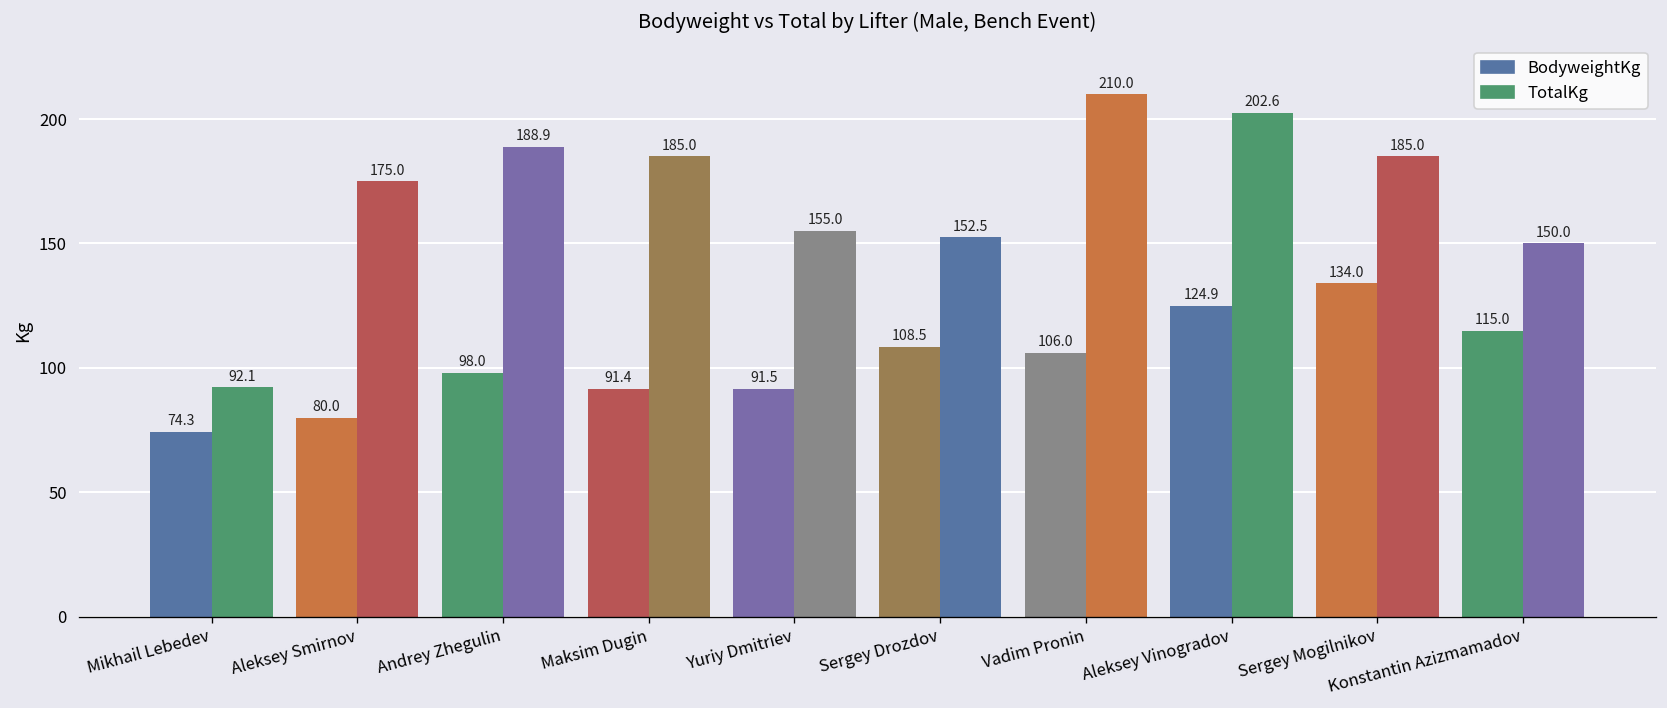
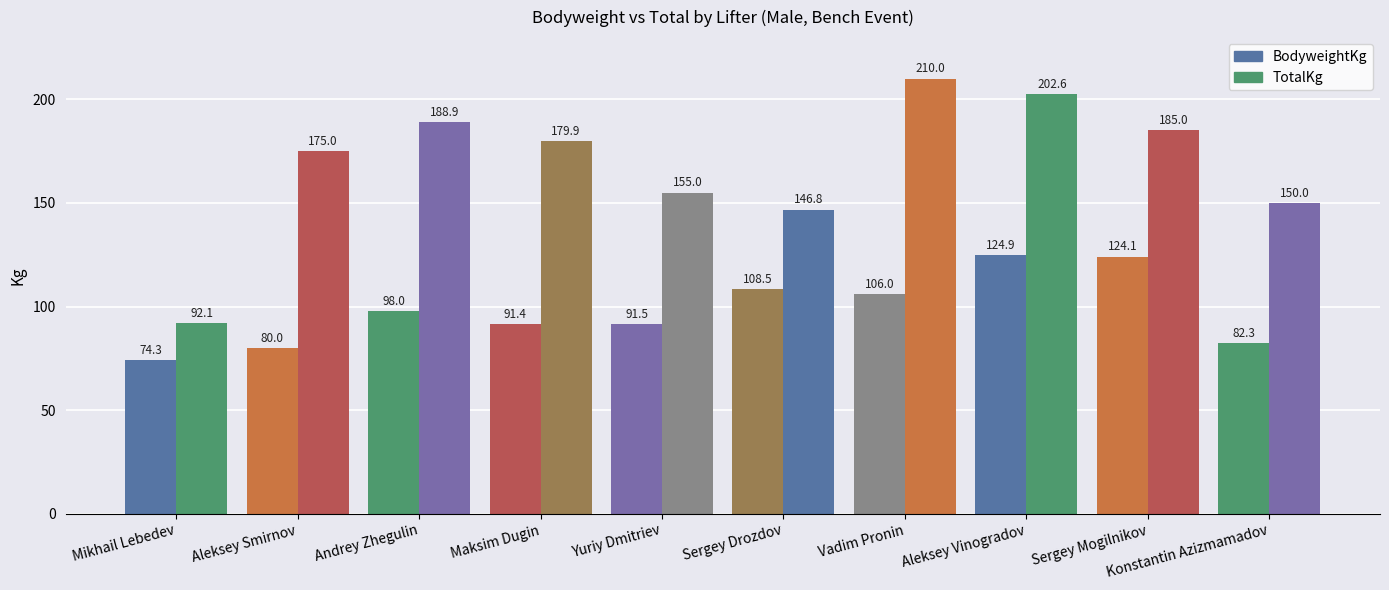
TotalKg, Maksim Dugin: 185.0 -> 179.9
TotalKg, Sergey Drozdov: 152.5 -> 146.8
BodyweightKg, Sergey Mogilnikov: 134.0 -> 124.1
BodyweightKg, Konstantin Azizmamadov: 115.0 -> 82.3
